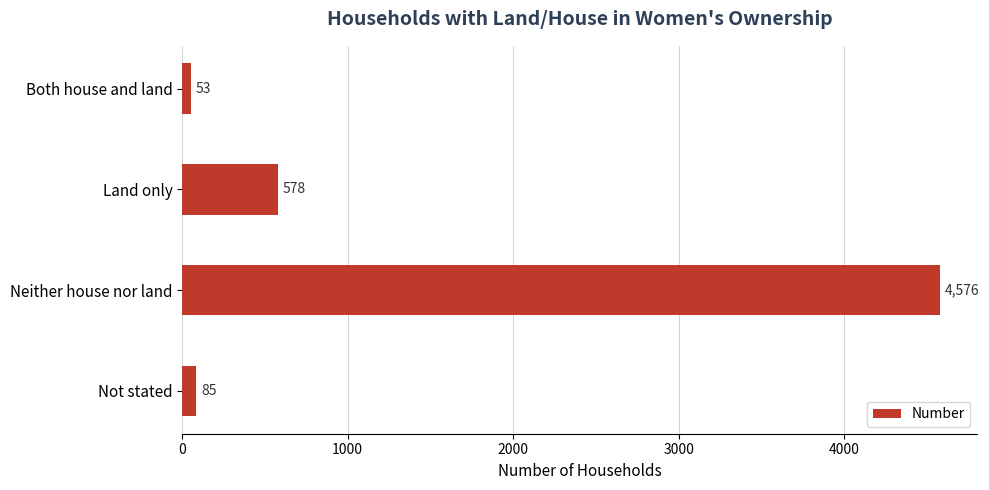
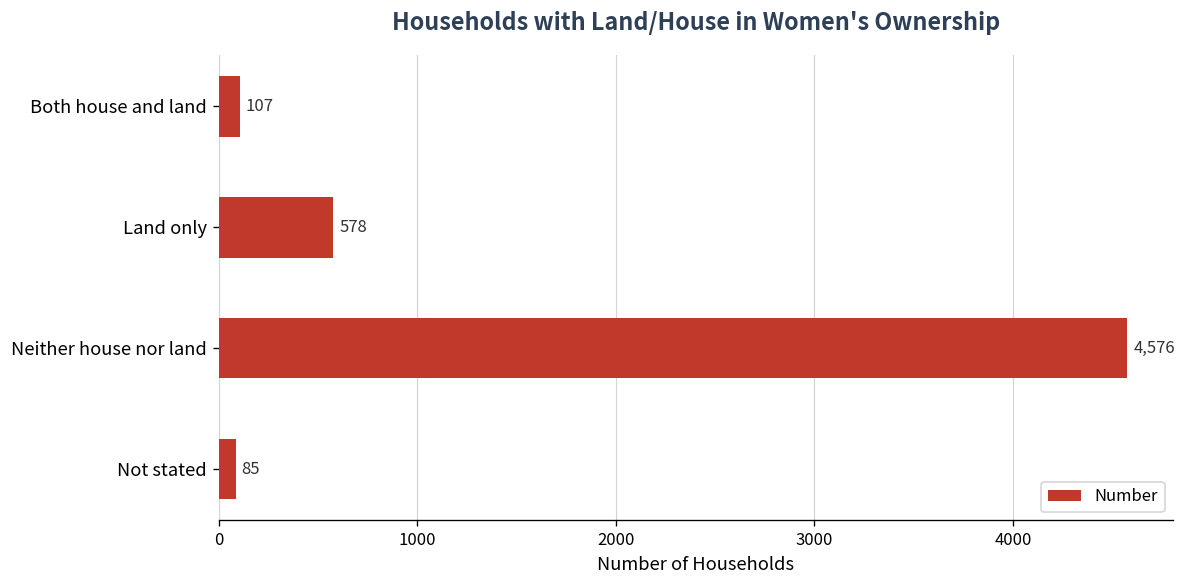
Both house and land: 53 -> 107
